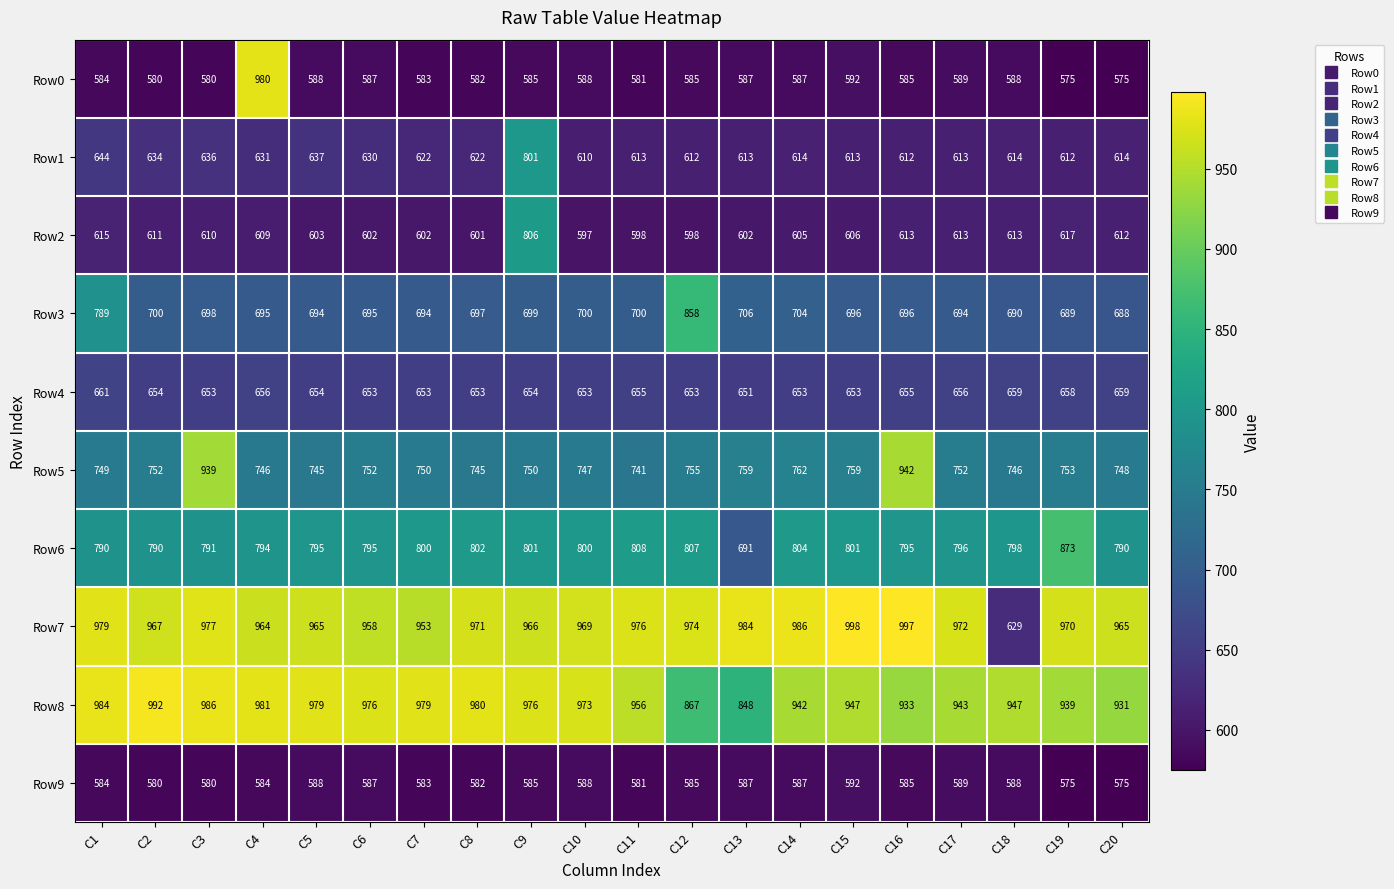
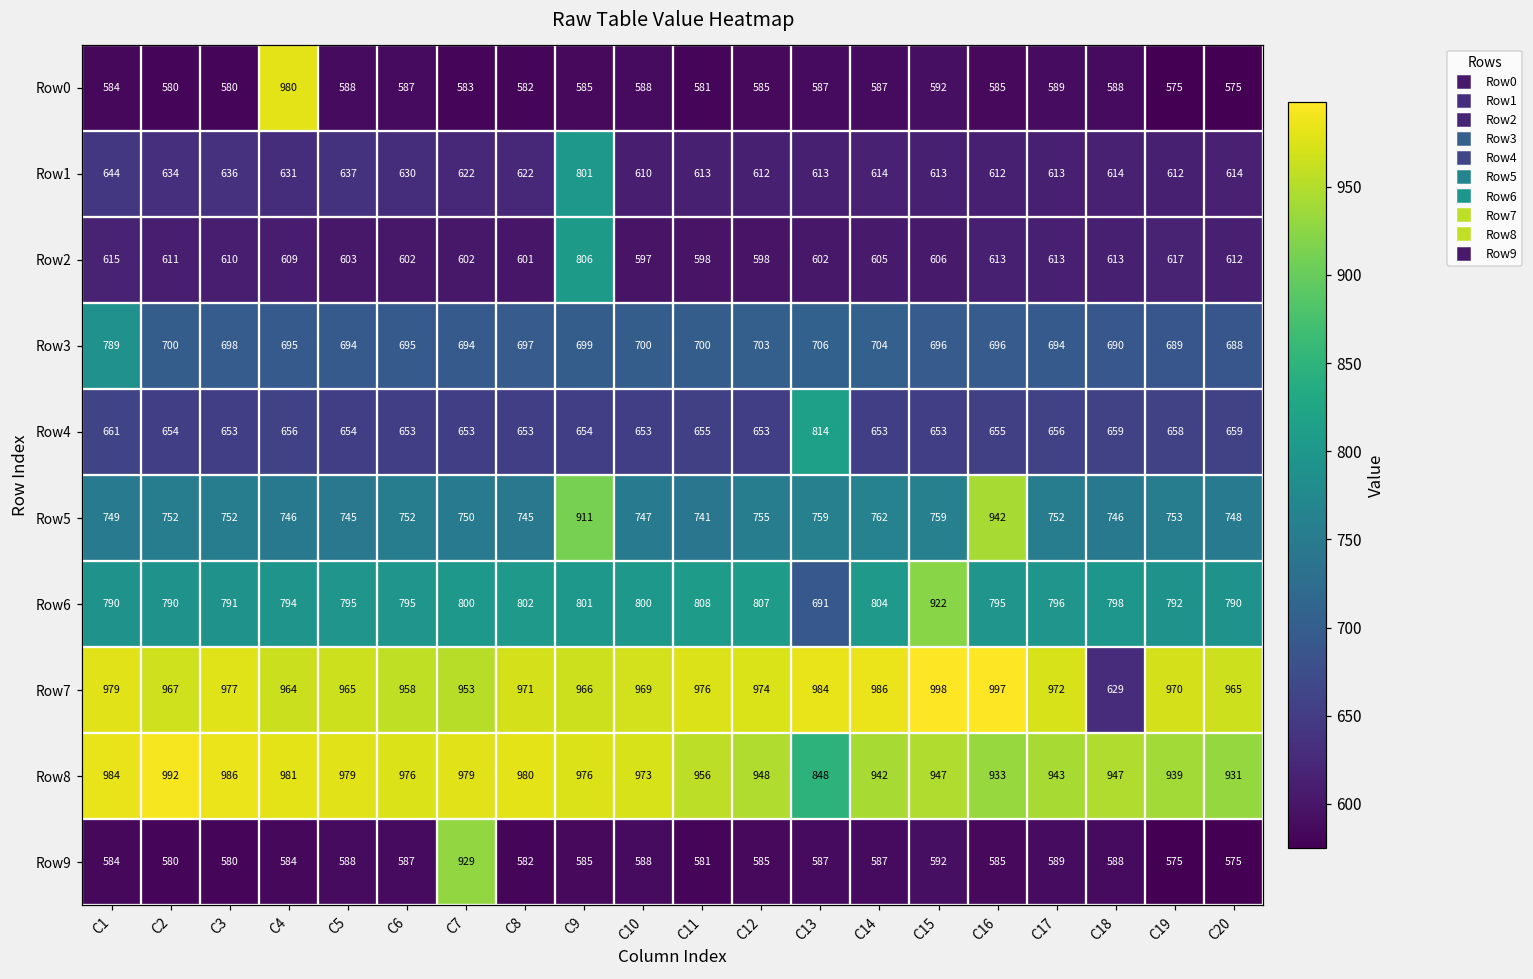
Row3, C12: 858 -> 703
Row4, C13: 651 -> 814
Row5, C3: 939 -> 752
Row5, C9: 750 -> 911
Row6, C15: 801 -> 922
Row6, C19: 873 -> 792
Row8, C12: 867 -> 948
Row9, C7: 583 -> 929
